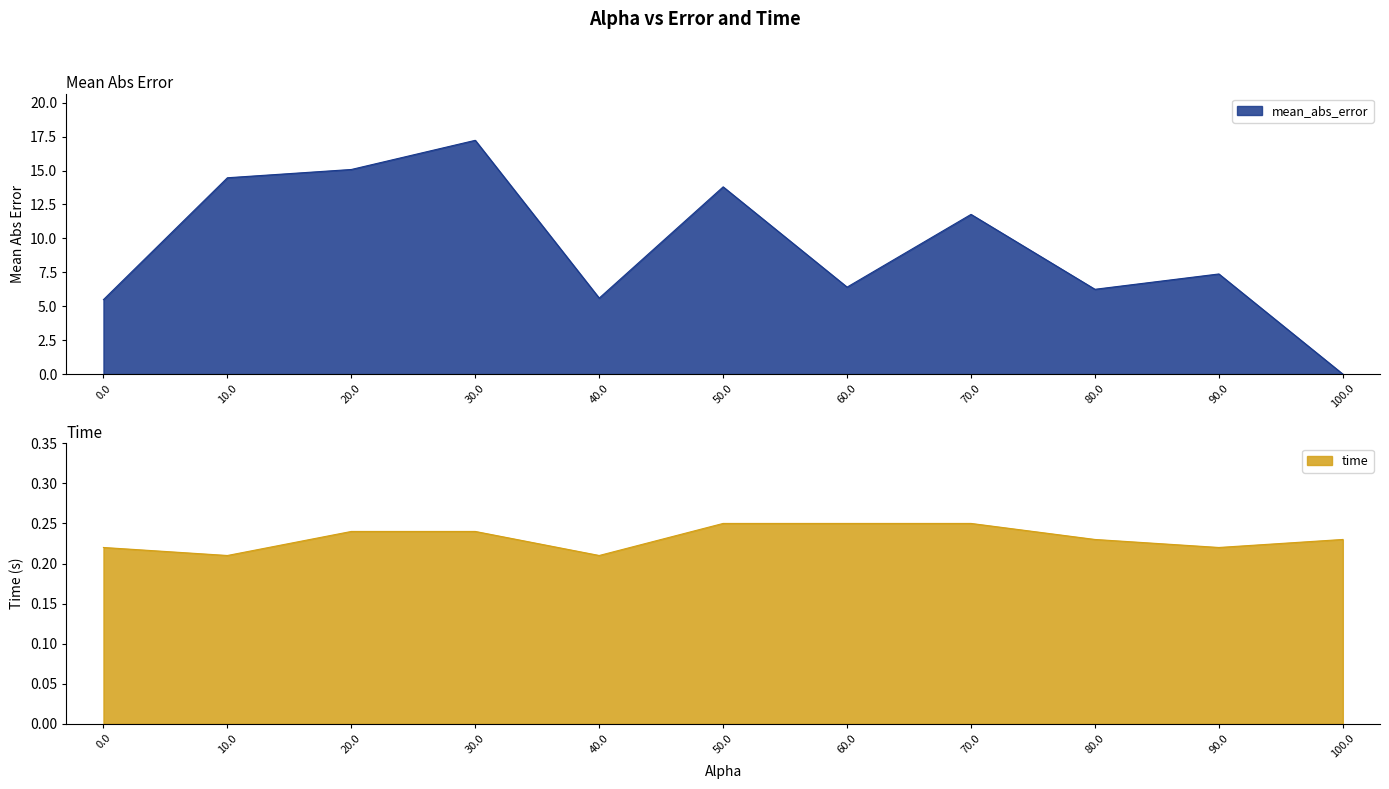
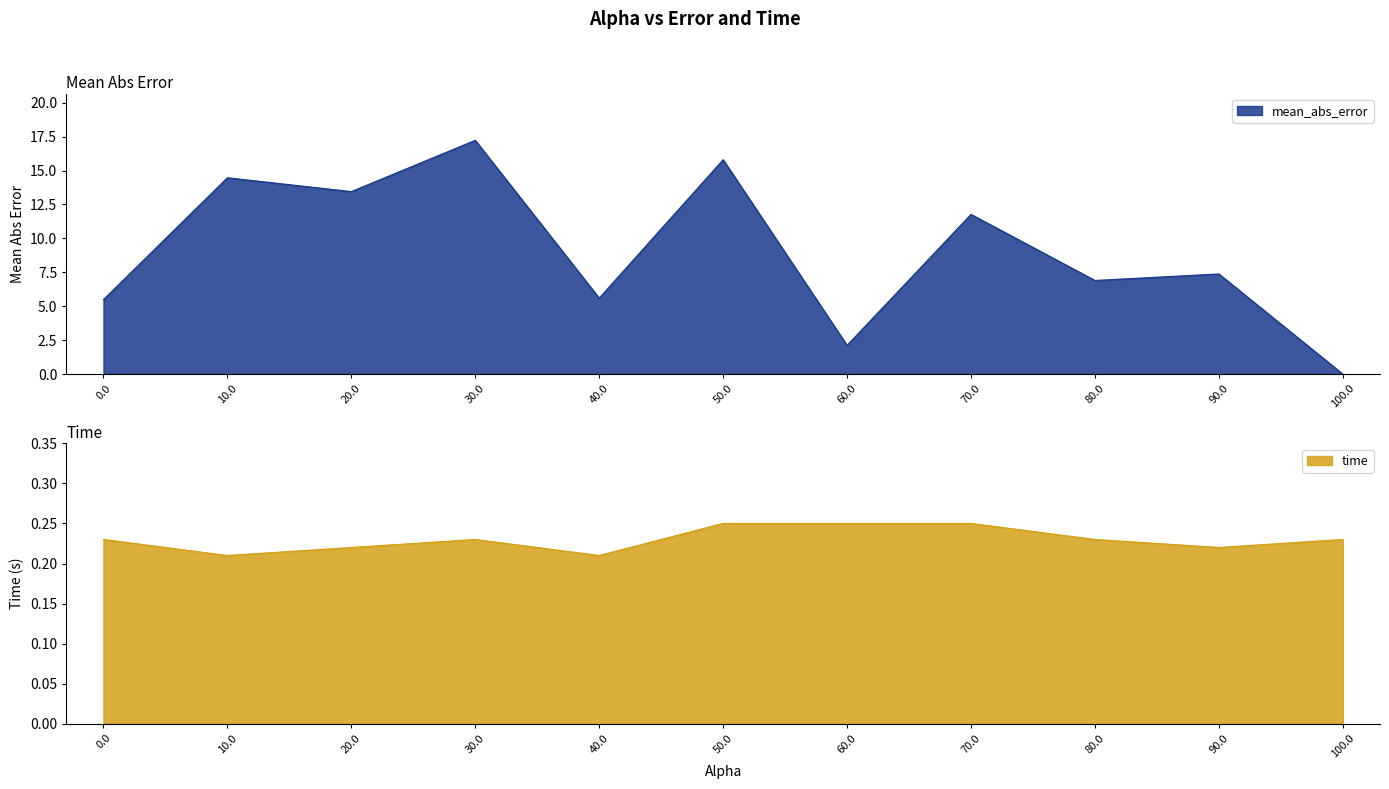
Mean Abs Error, 20.0: 15.1 -> 13.5
Mean Abs Error, 50.0: 13.8 -> 15.8
Mean Abs Error, 60.0: 6.4 -> 2.1
Mean Abs Error, 80.0: 6.3 -> 6.9
Time, 0.0: 0.22 -> 0.23
Time, 20.0: 0.24 -> 0.22
Time, 30.0: 0.24 -> 0.23
